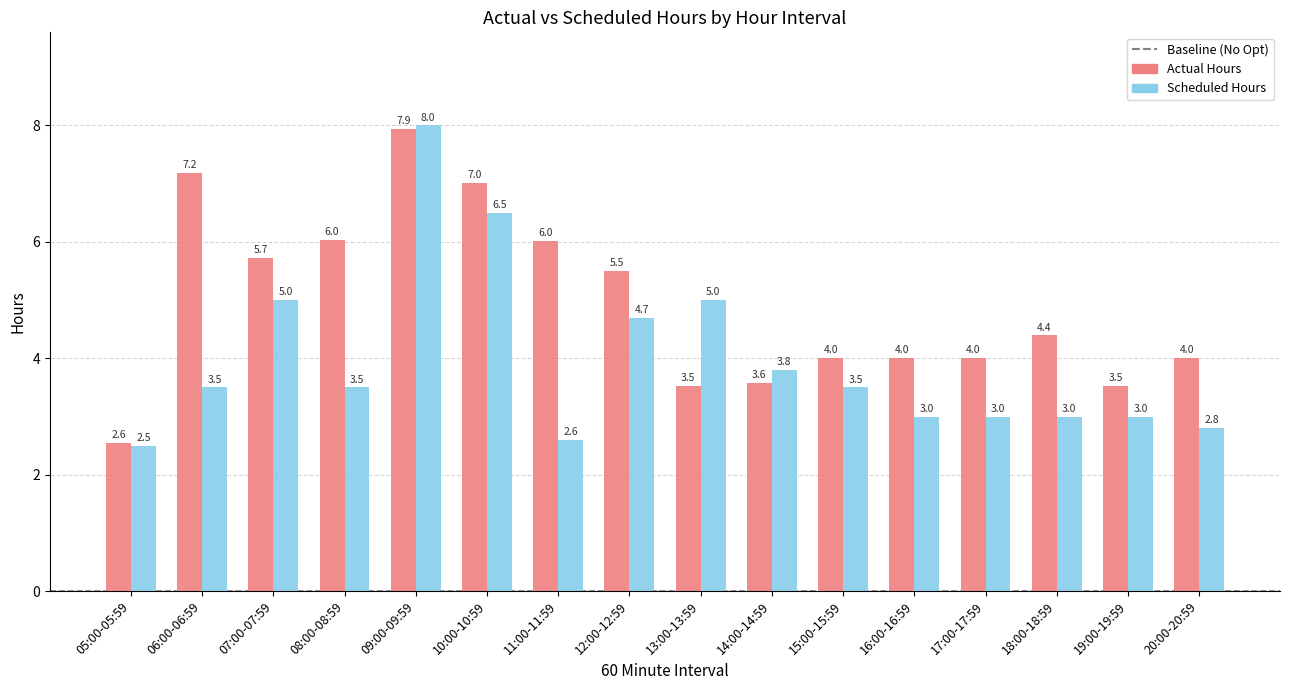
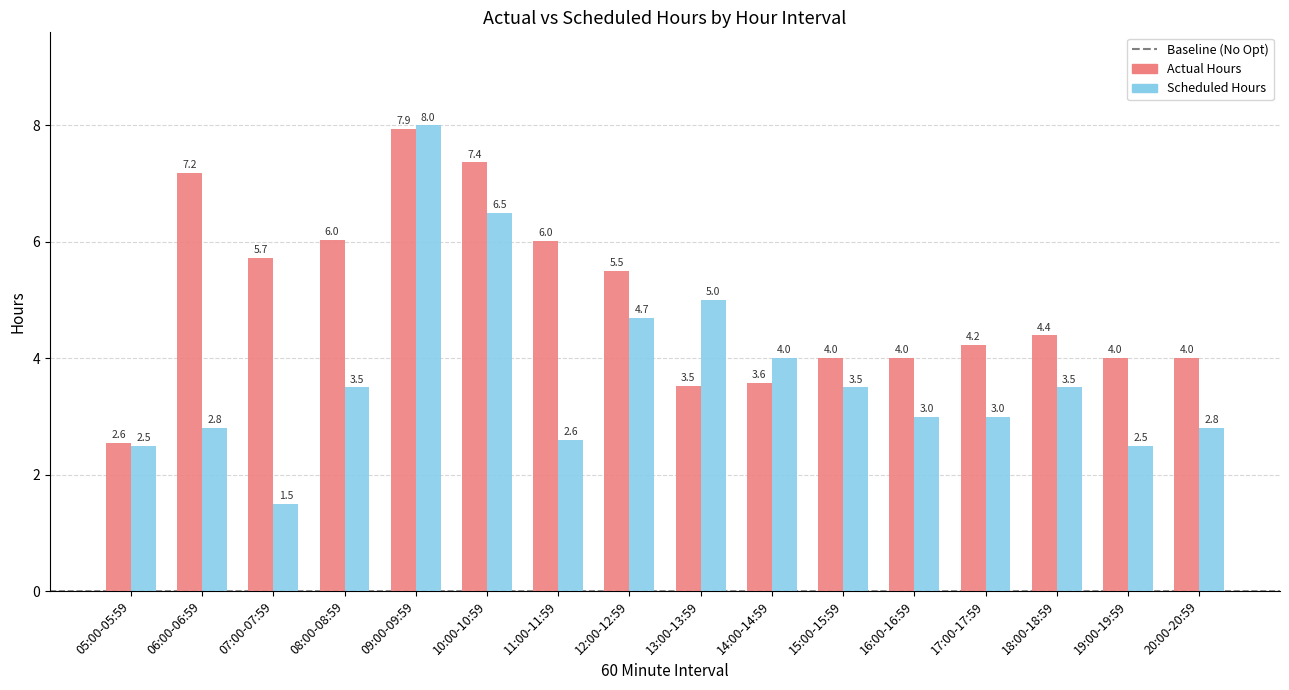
Scheduled Hours, 06:00-06:59: 3.5 -> 2.8
Scheduled Hours, 07:00-07:59: 5.0 -> 1.5
Actual Hours, 10:00-10:59: 7.0 -> 7.4
Scheduled Hours, 14:00-14:59: 3.8 -> 4.0
Actual Hours, 17:00-17:59: 4.0 -> 4.2
Scheduled Hours, 18:00-18:59: 3.0 -> 3.5
Actual Hours, 19:00-19:59: 3.5 -> 4.0
Scheduled Hours, 19:00-19:59: 3.0 -> 2.5
